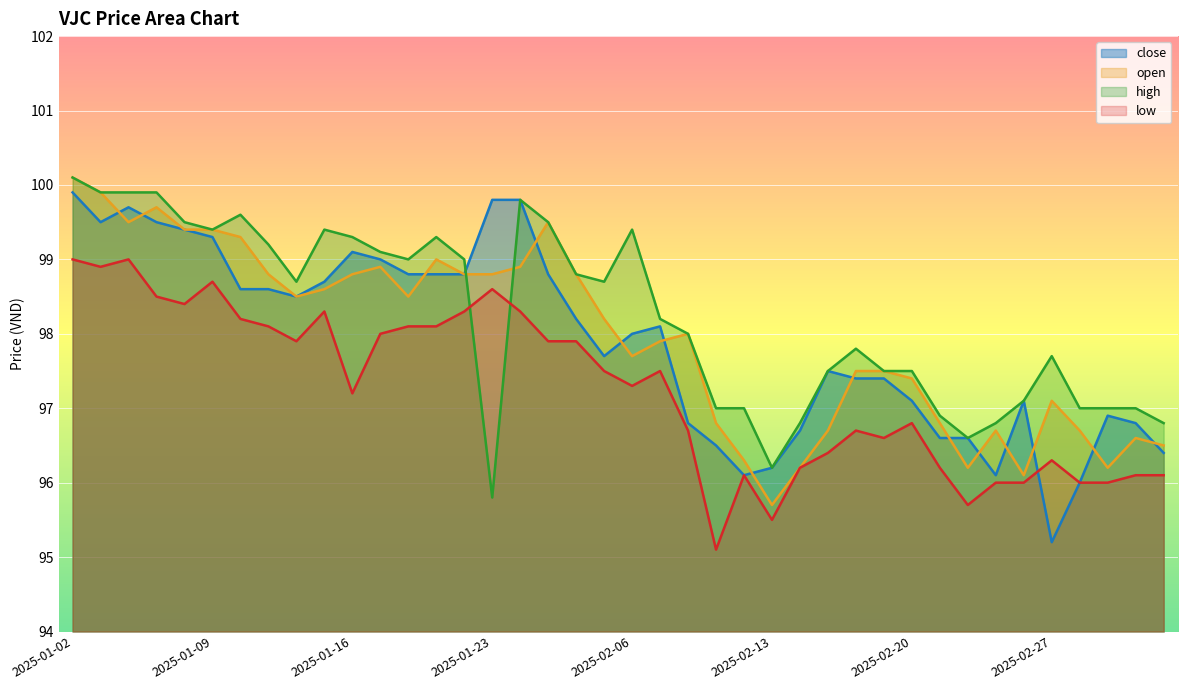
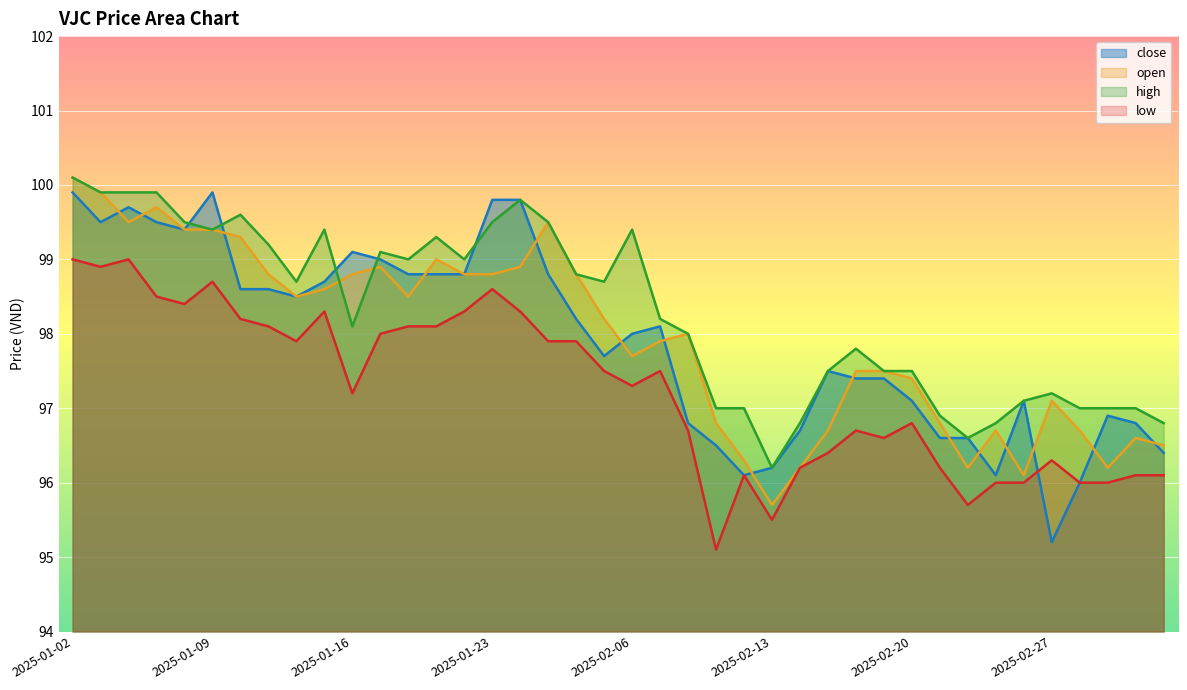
close, 2025-01-09: 99.3 -> 99.9
high, 2025-01-16: 99.3 -> 98.1
high, 2025-01-23: 95.8 -> 99.5
high, 2025-02-27: 97.7 -> 97.2
